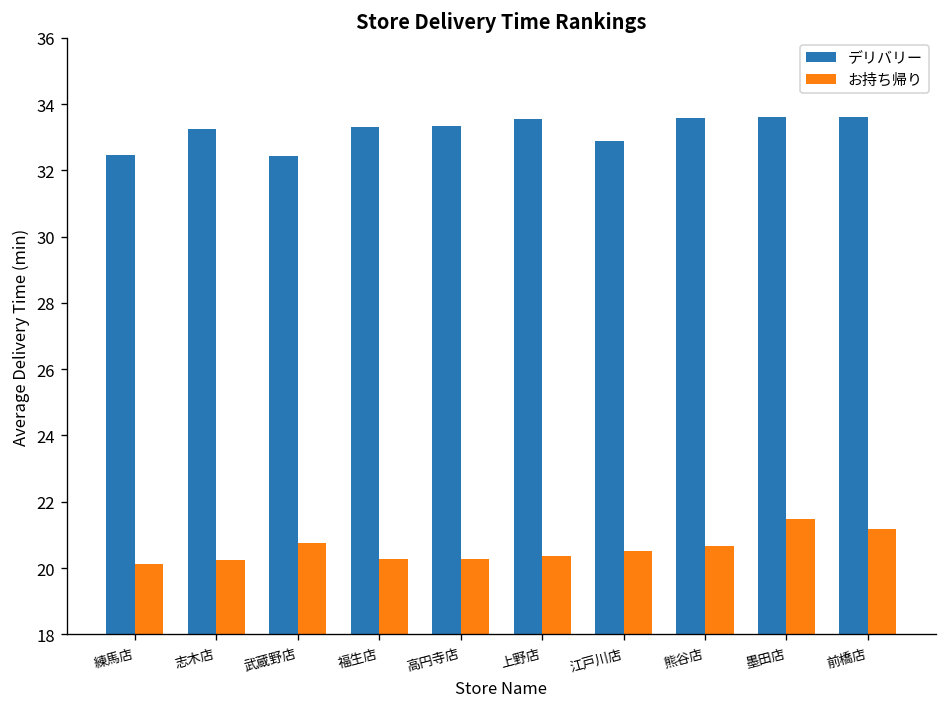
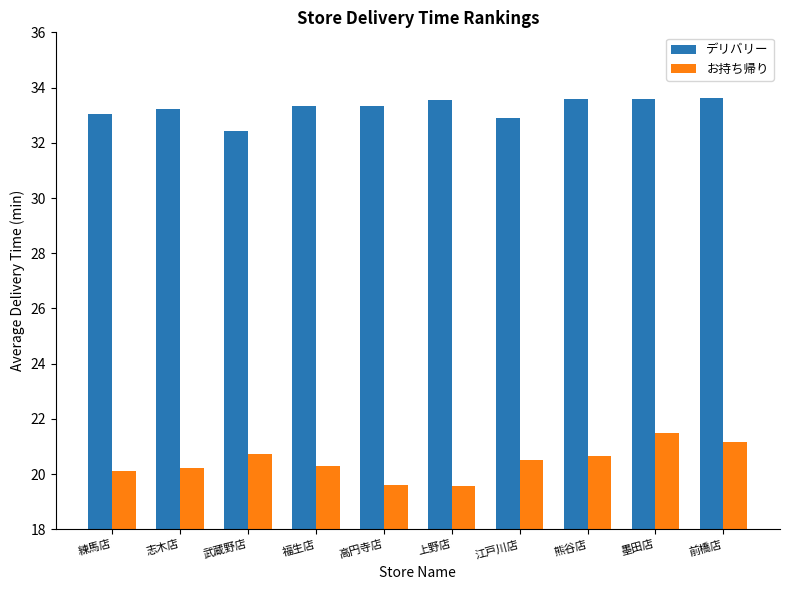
デリバリー, 練馬店: 32.5 -> 33.1
お持ち帰り, 高円寺店: 20.3 -> 19.6
お持ち帰り, 上野店: 20.4 -> 19.6
